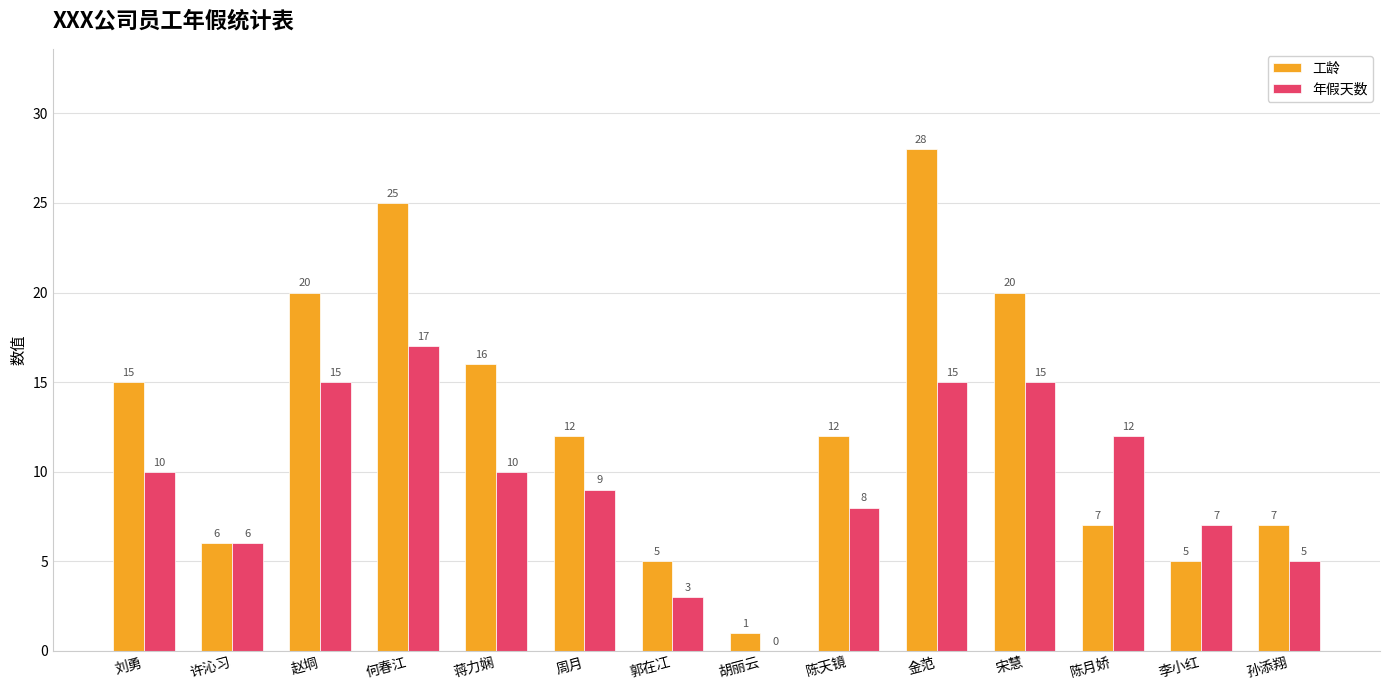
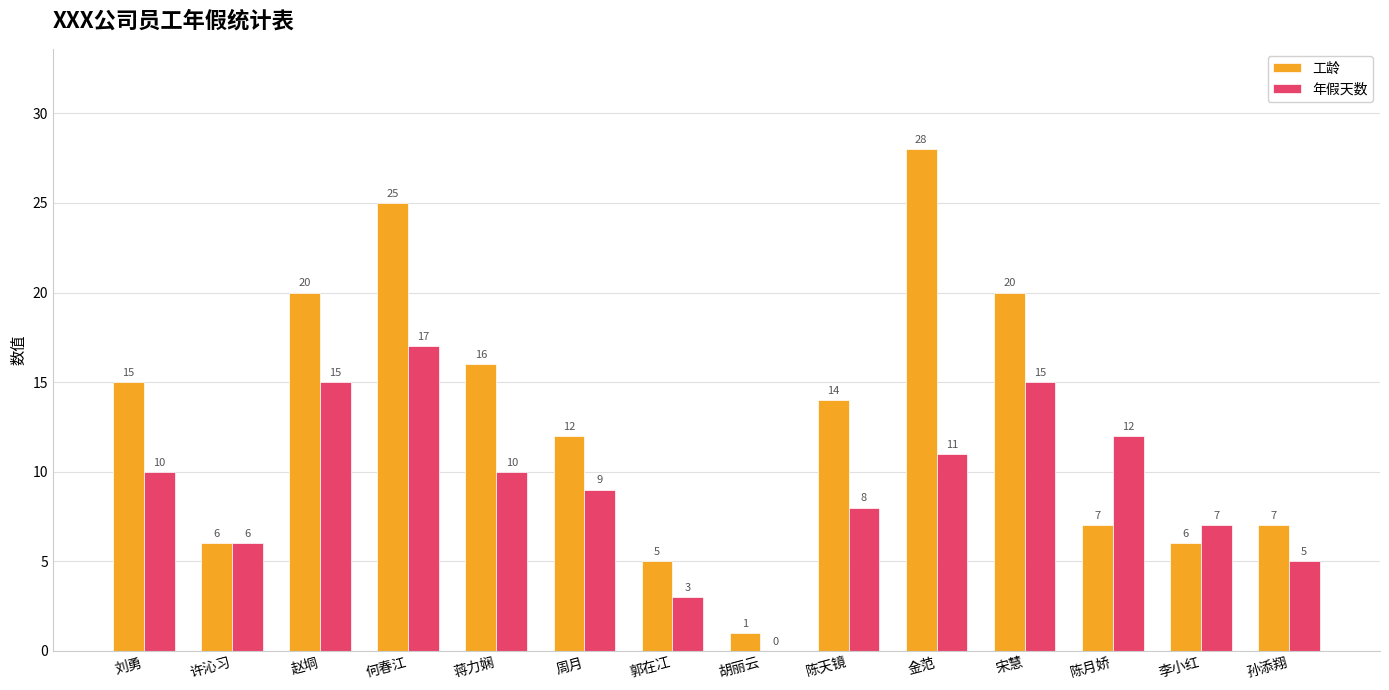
工龄, 陈天镜: 12 -> 14
年假天数, 金范: 15 -> 11
工龄, 李小红: 5 -> 6
